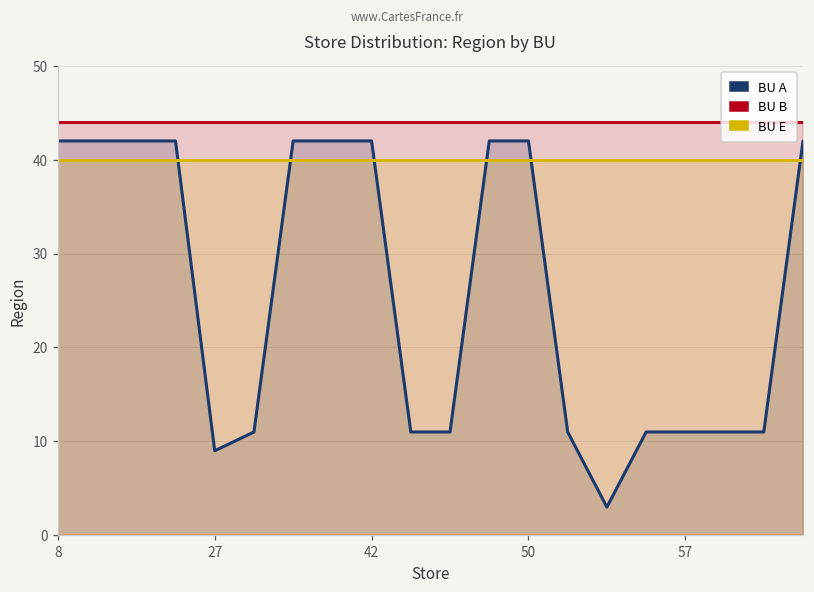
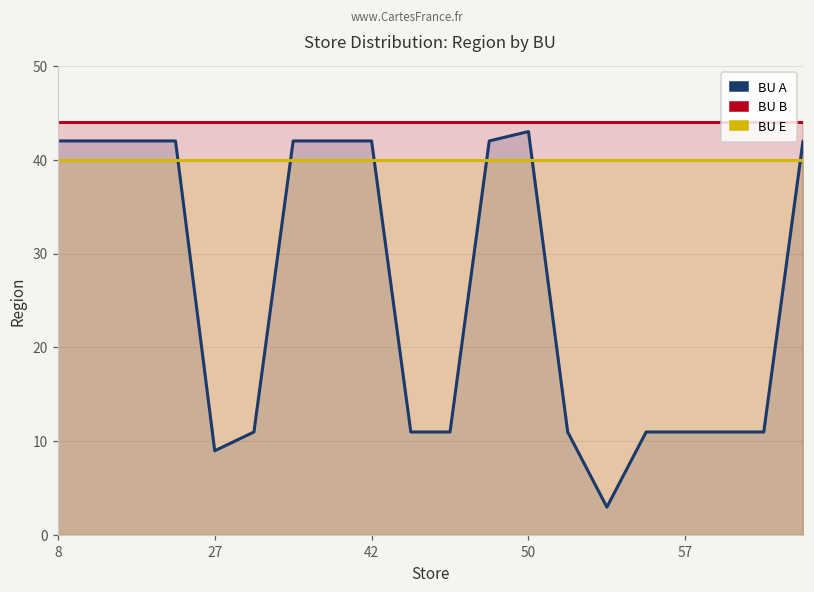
BU A, 50: 42 -> 43
